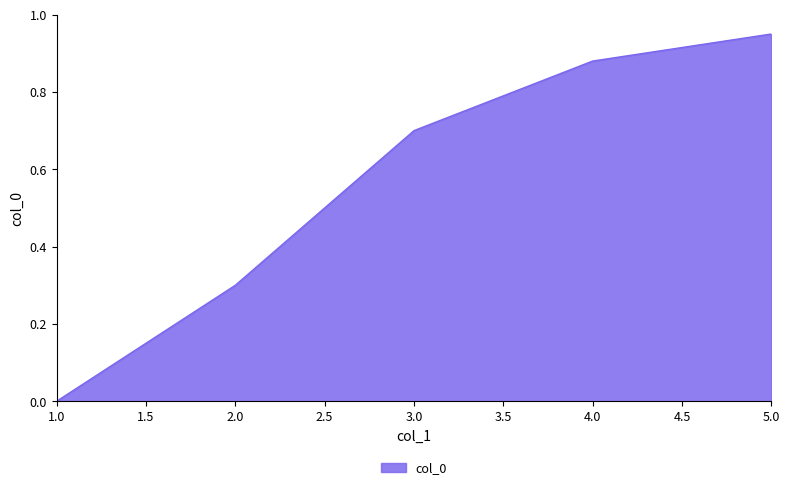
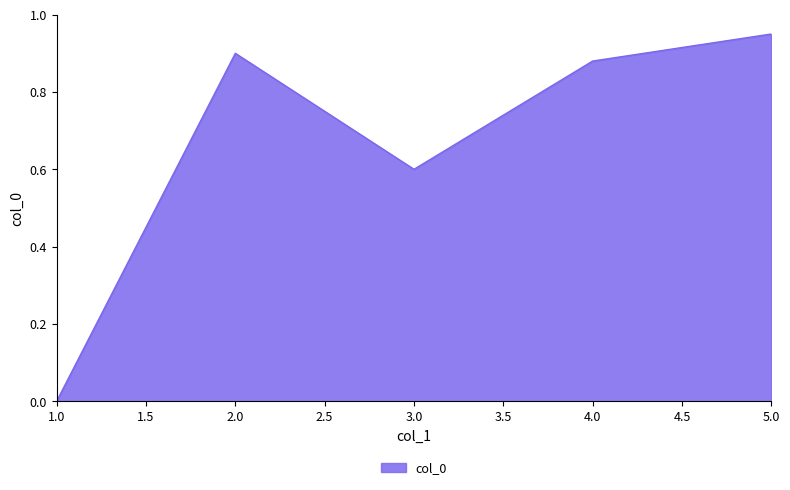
2.0: 0.3 -> 0.9
3.0: 0.7 -> 0.6
